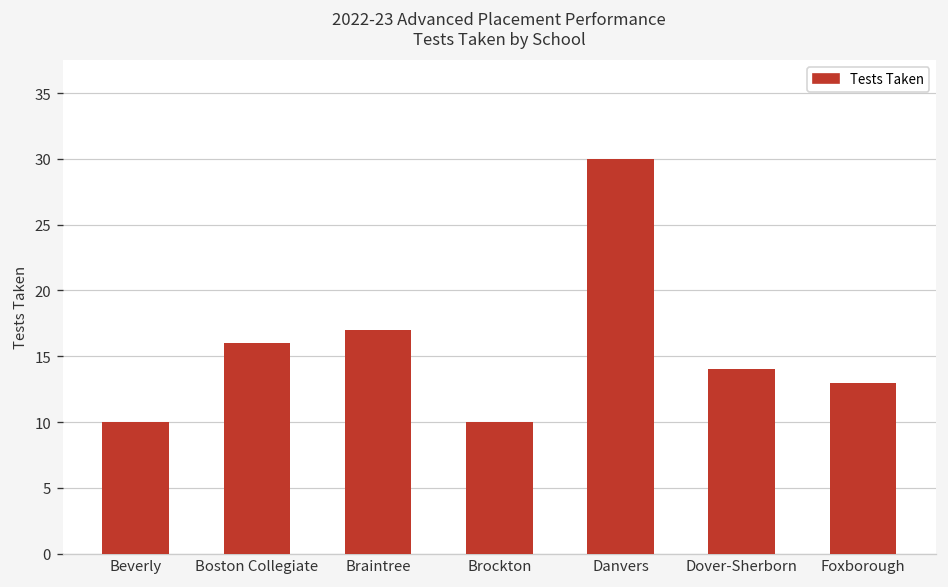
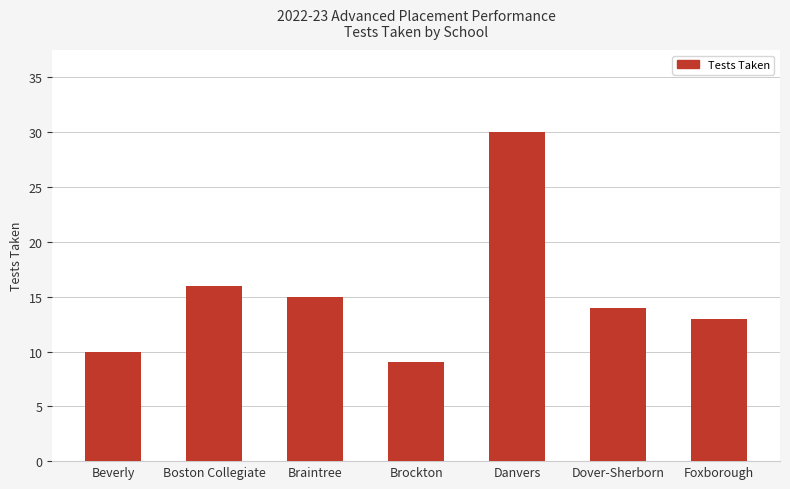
Braintree: 17 -> 15
Brockton: 10 -> 9
